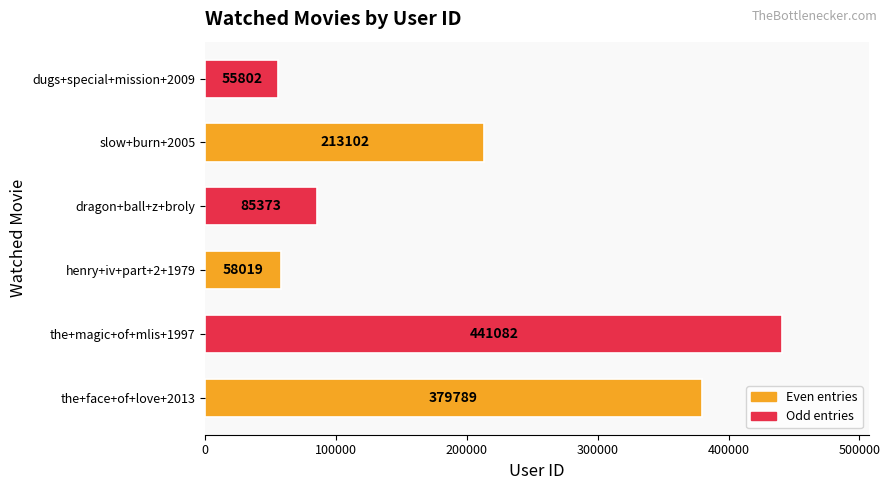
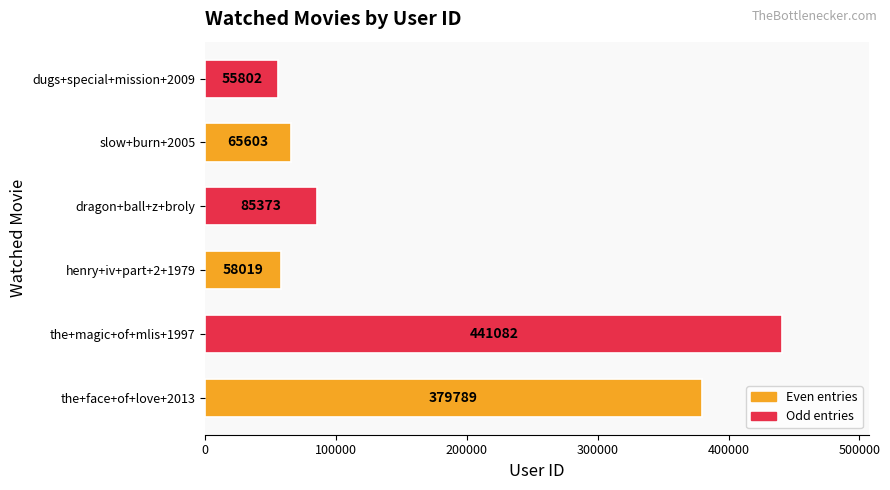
slow+burn+2005: 213102 -> 65603
